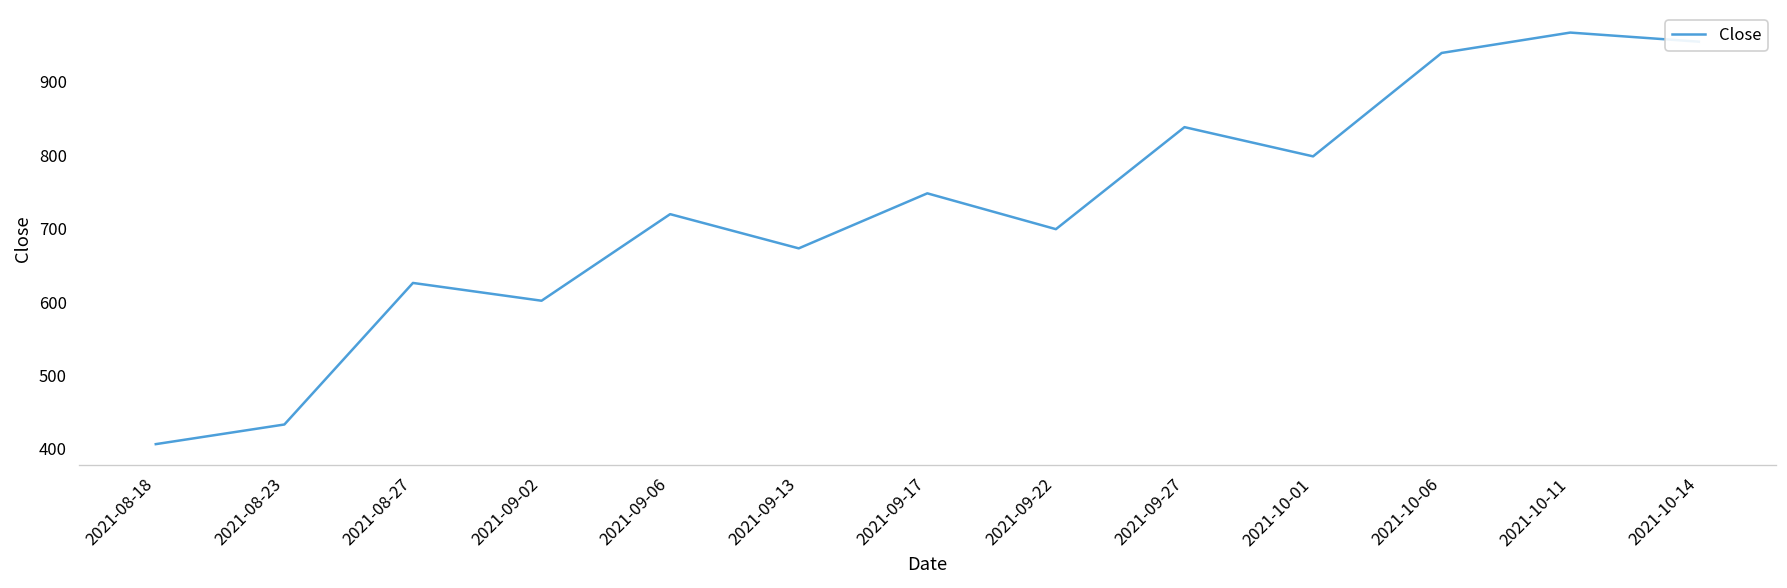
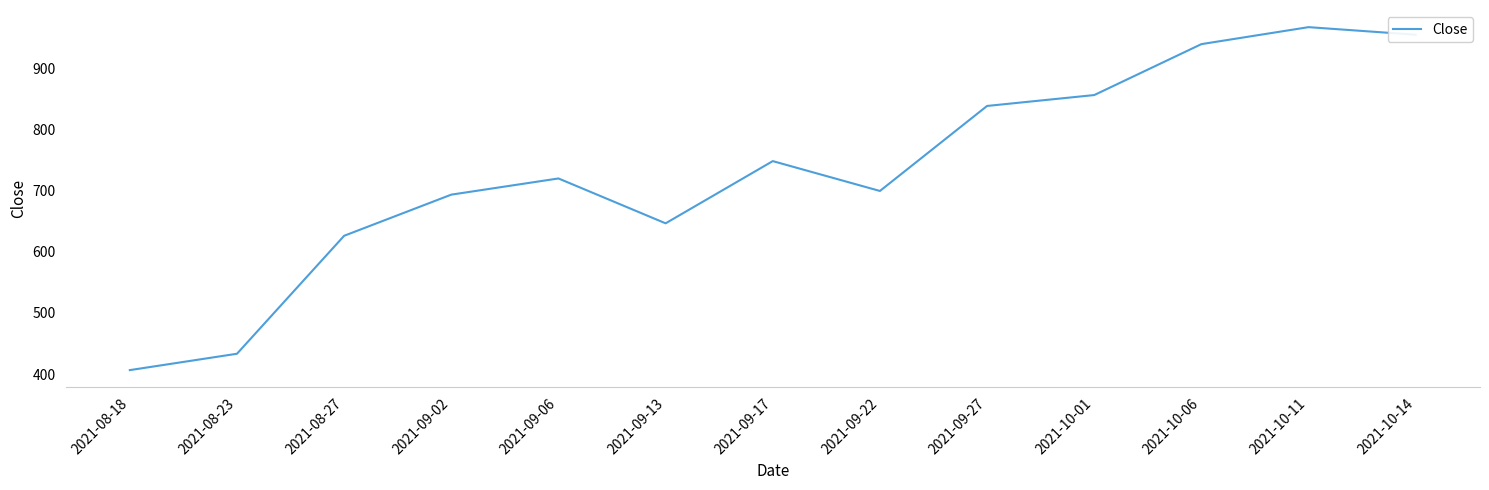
2021-09-02: 600 -> 690
2021-09-13: 670 -> 650
2021-10-01: 800 -> 860
